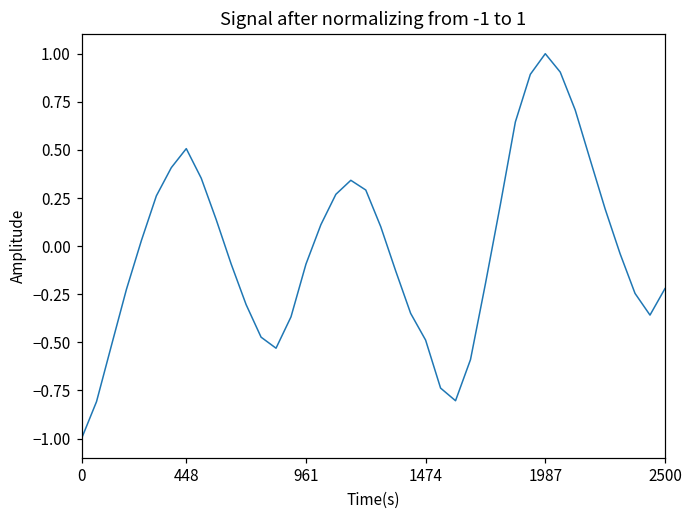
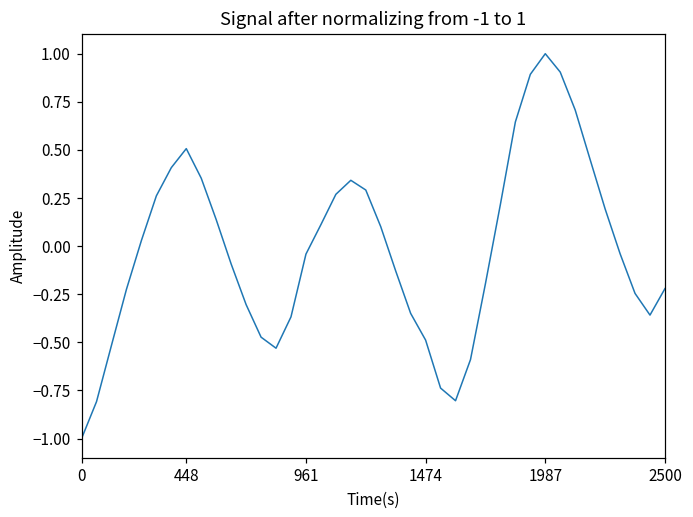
961: -0.09 -> -0.04
